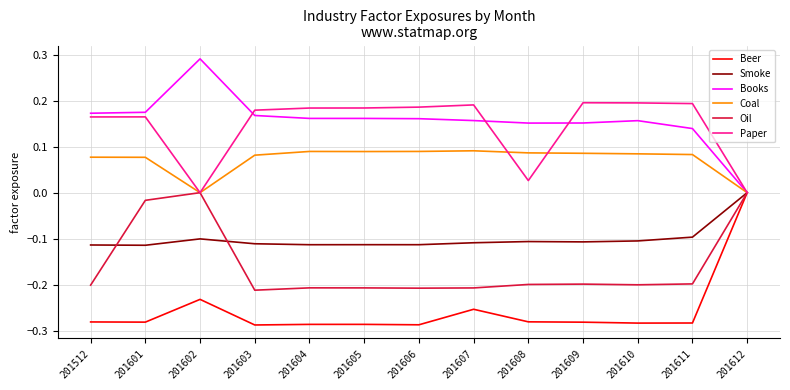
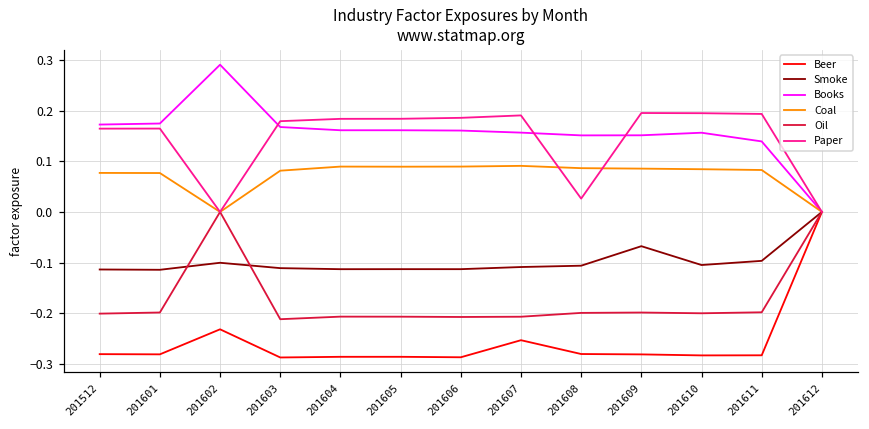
Oil, 201601: -0.02 -> -0.20
Smoke, 201609: -0.11 -> -0.07
